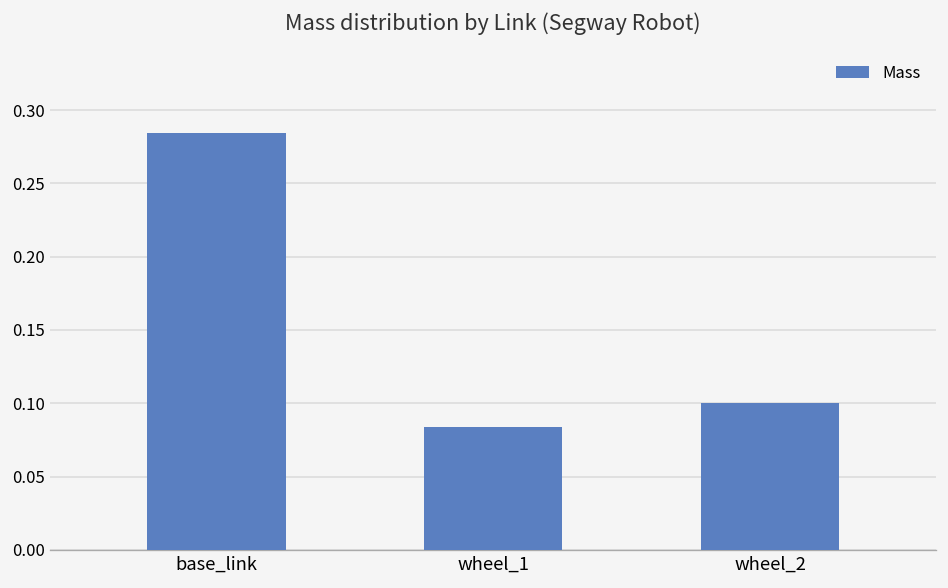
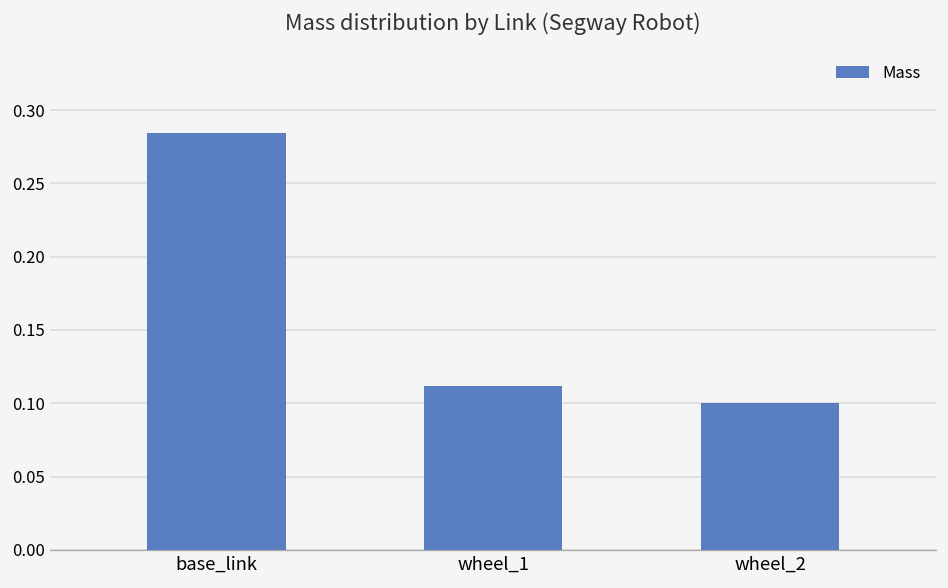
wheel_1: 0.084 -> 0.112
